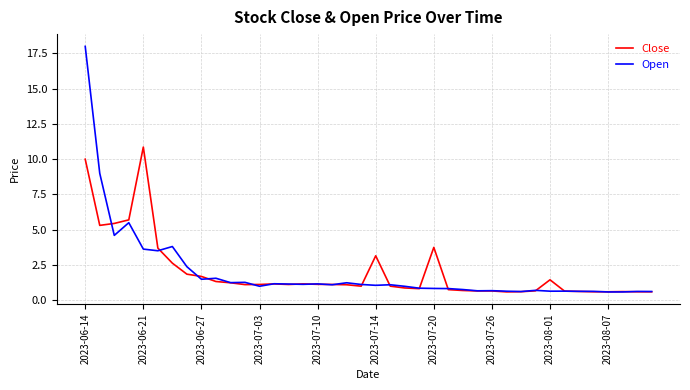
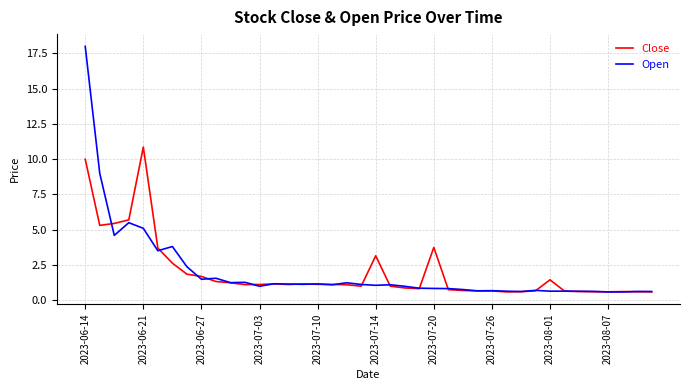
Open, 2023-06-21: 3.6 -> 5.1
